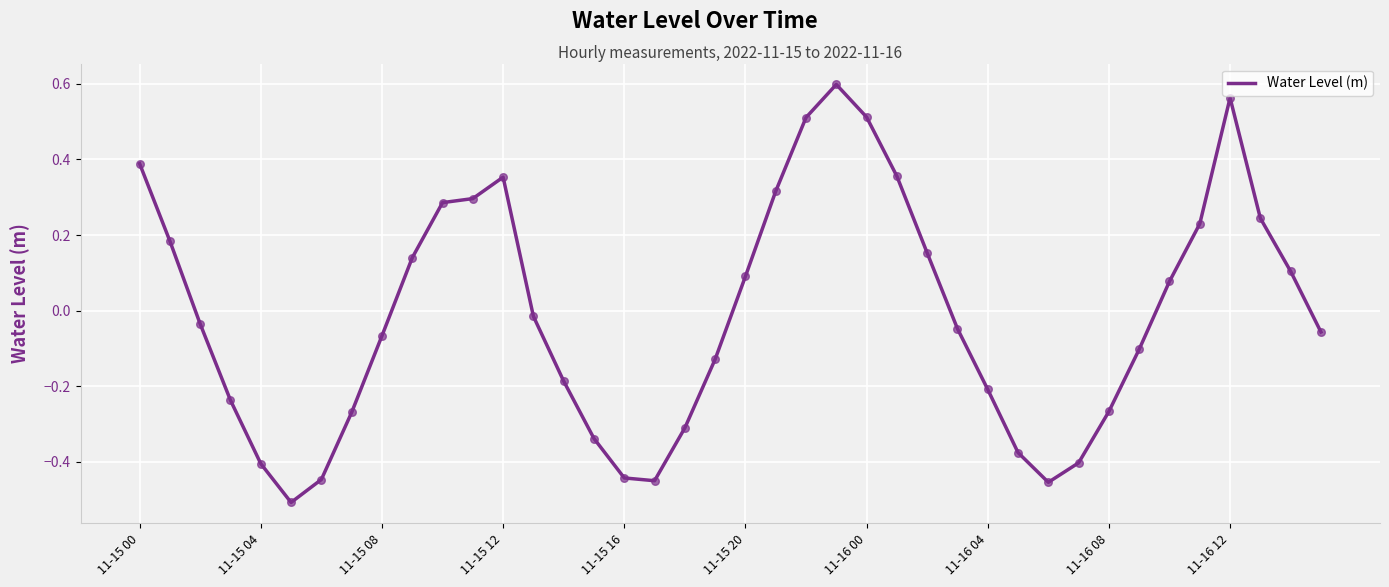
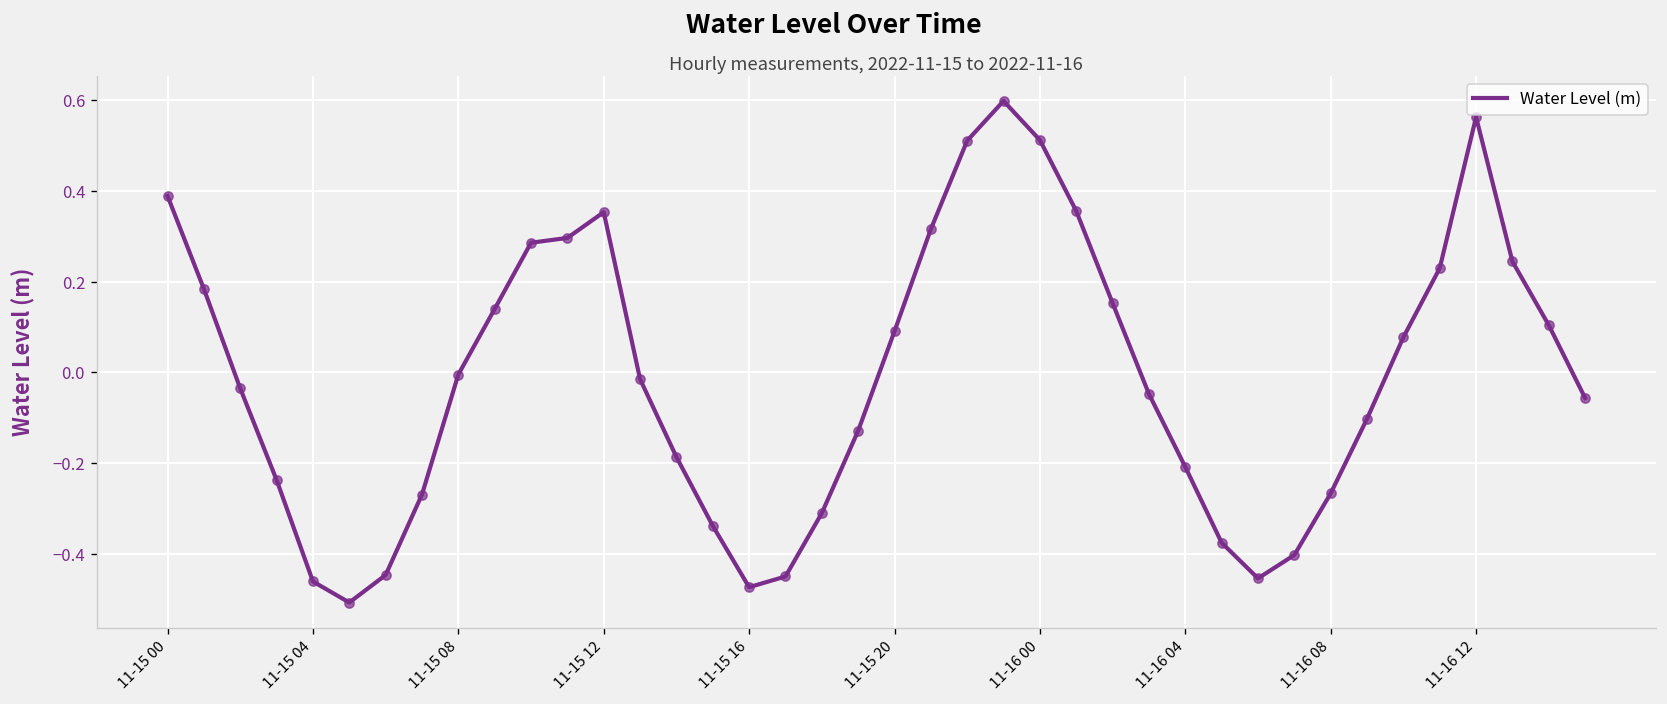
11-15 04: -0.41 -> -0.46
11-15 08: -0.07 -> 0.00
11-15 16: -0.44 -> -0.47
